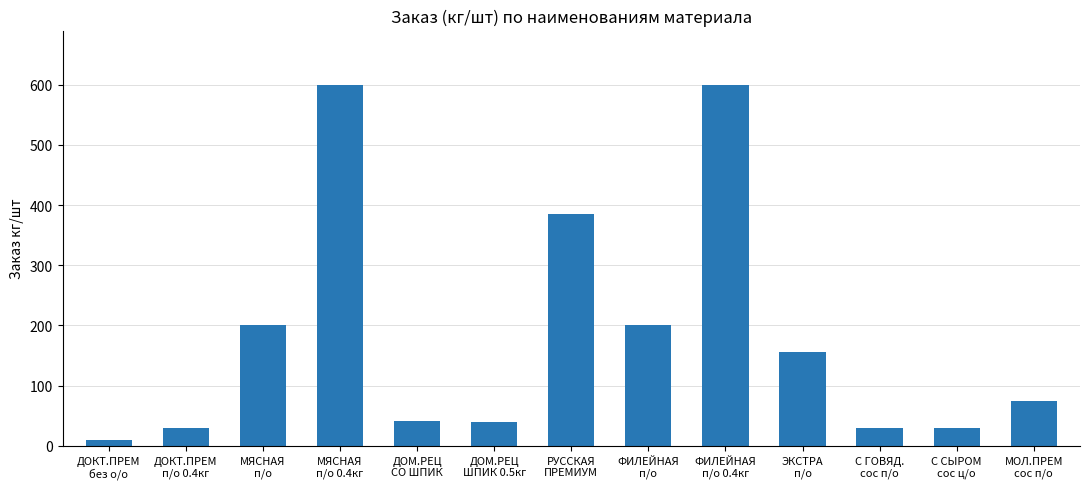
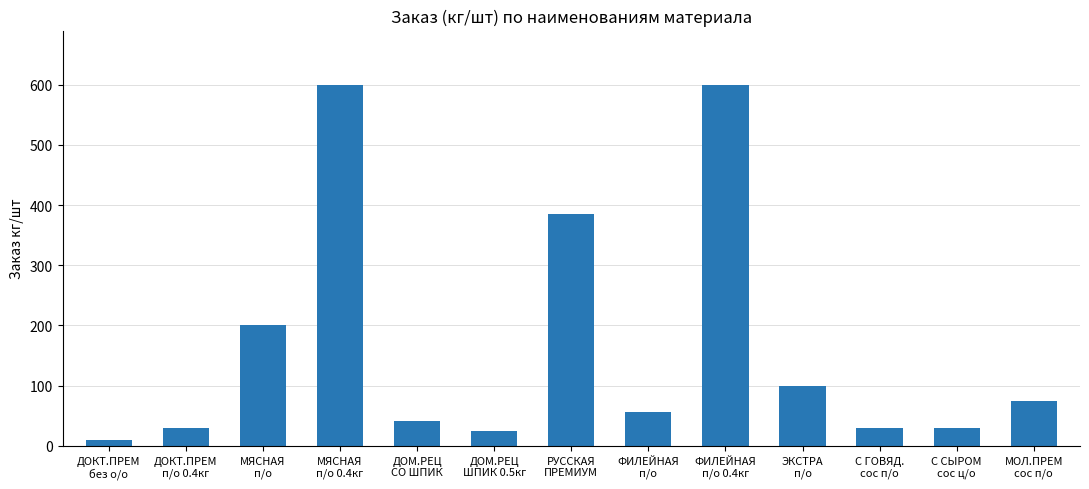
ДОМ.РЕЦ ШПИК 0.5кг: 40 -> 20
ФИЛЕЙНАЯ п/о: 200 -> 60
ЭКСТРА п/о: 160 -> 100
